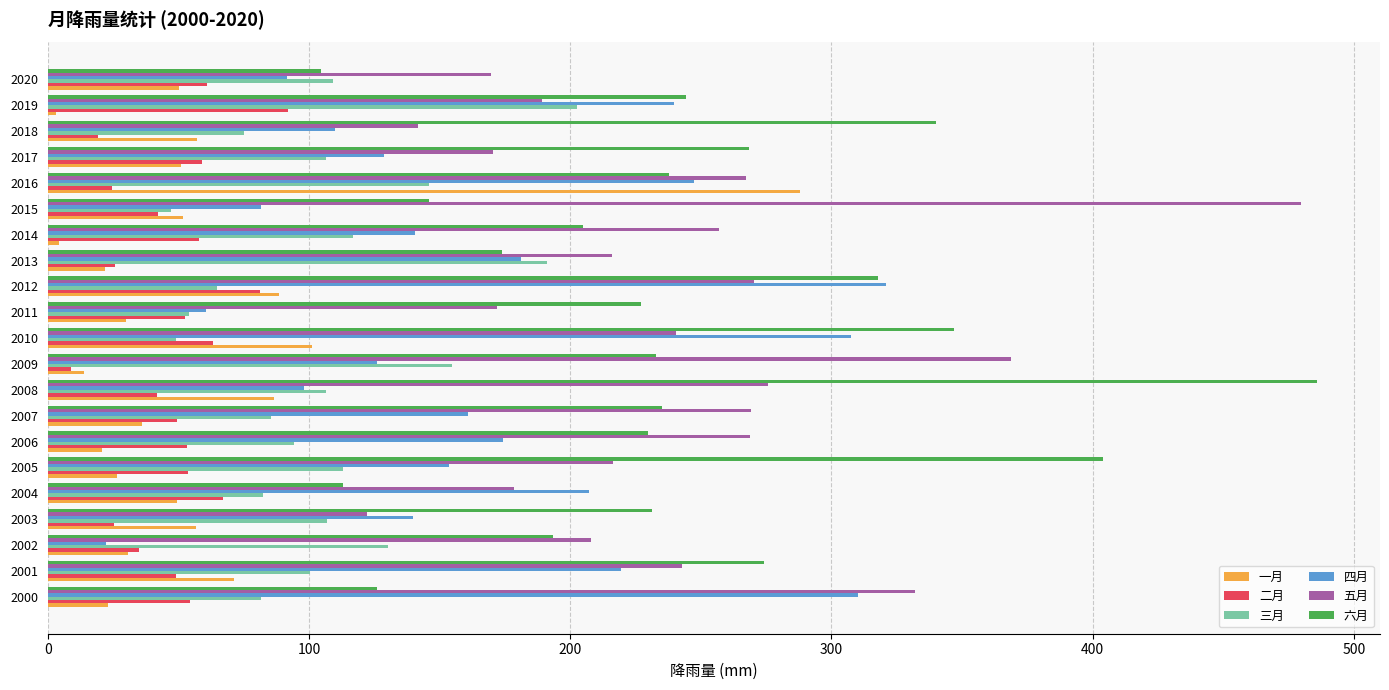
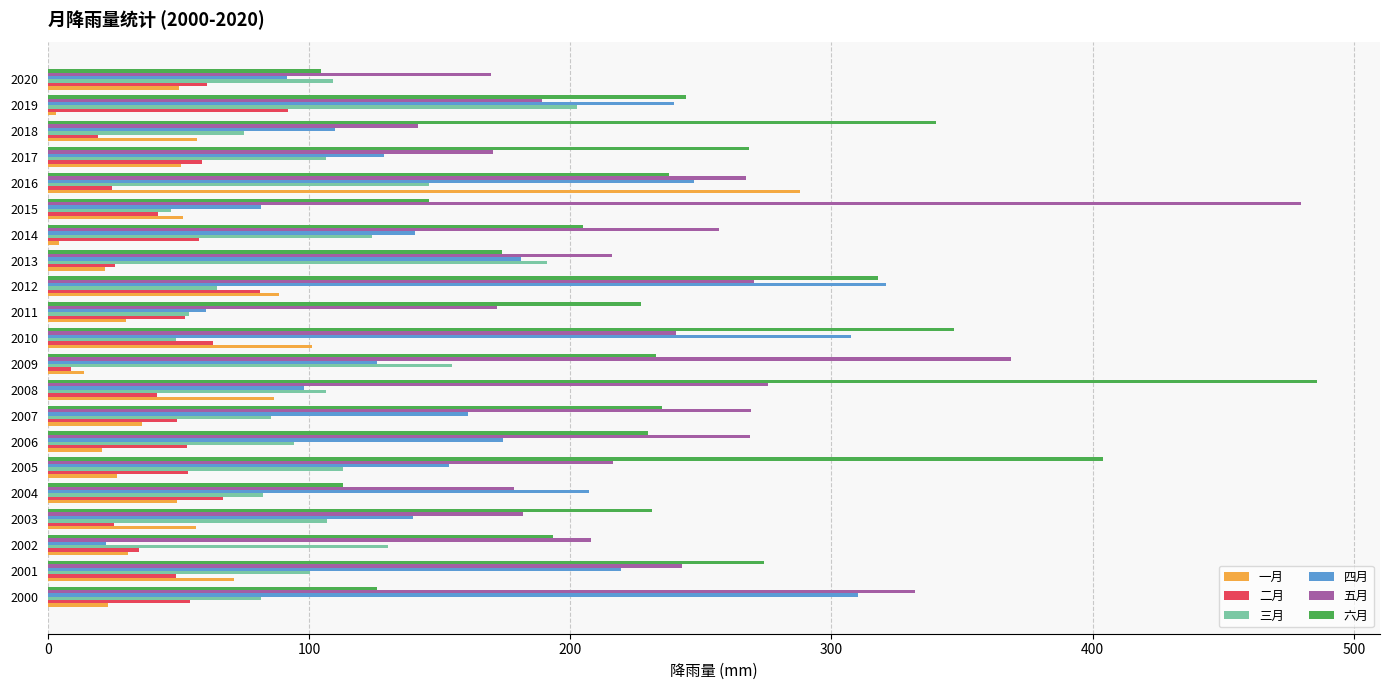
三月, 2014: 117 -> 124
五月, 2003: 122 -> 182
